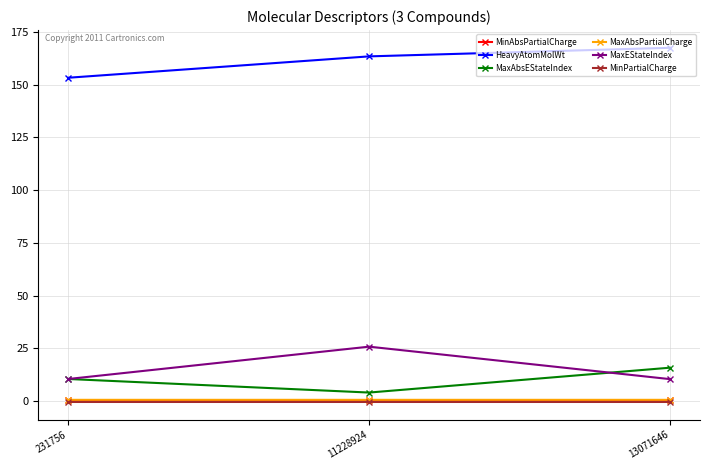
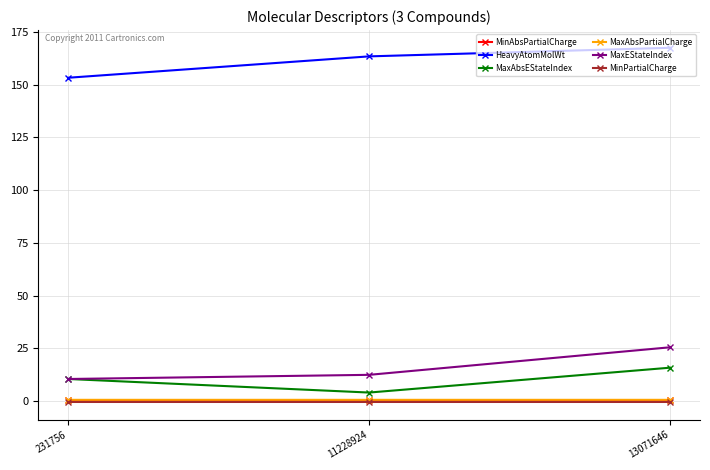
MaxEStateIndex, 11228924: 26 -> 12
MaxEStateIndex, 13071646: 10 -> 25
